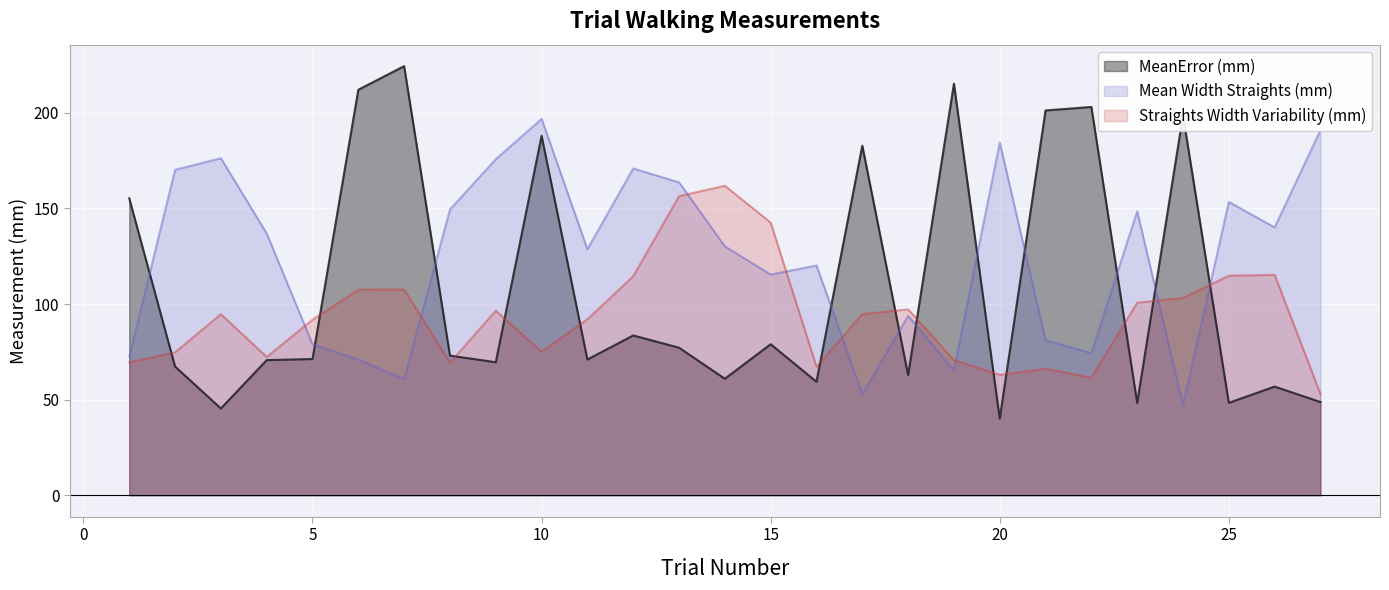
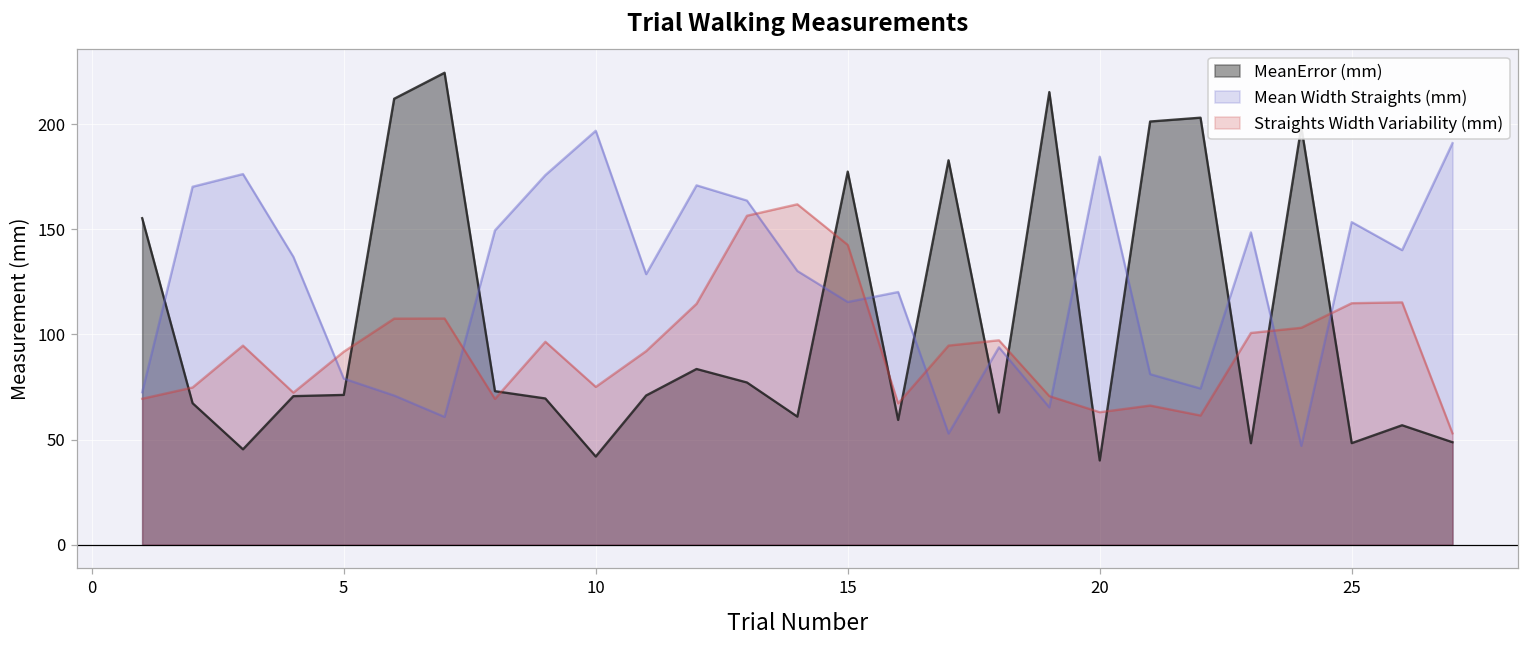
MeanError (mm), 10: 188 -> 42
MeanError (mm), 15: 79 -> 177
